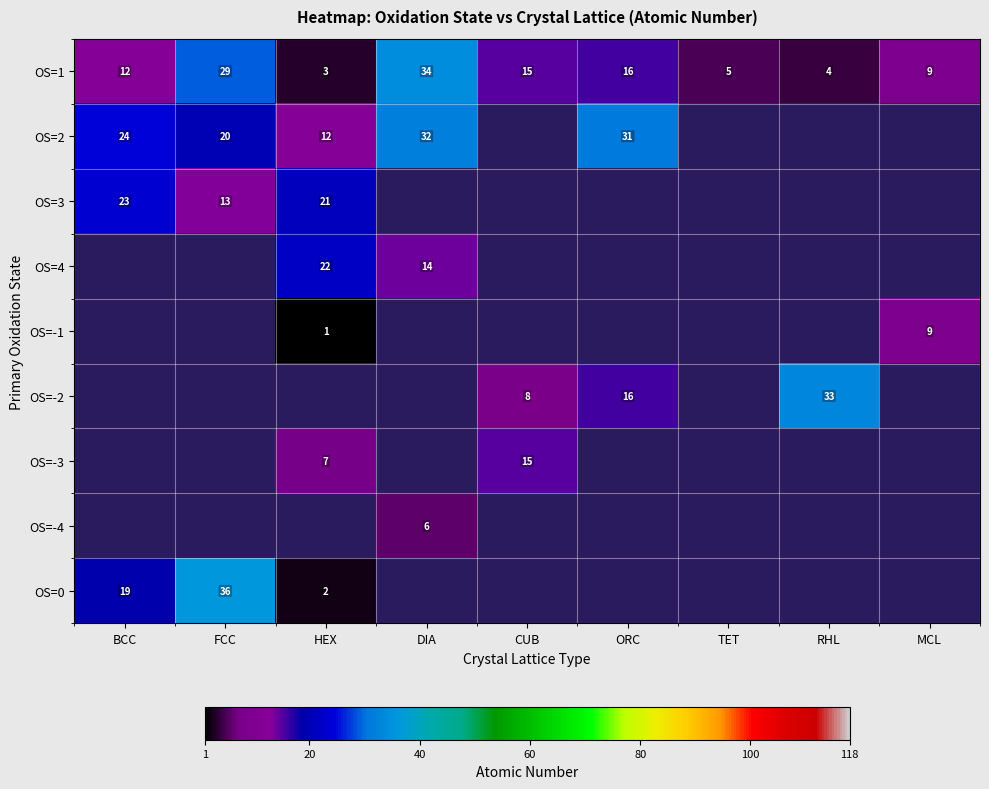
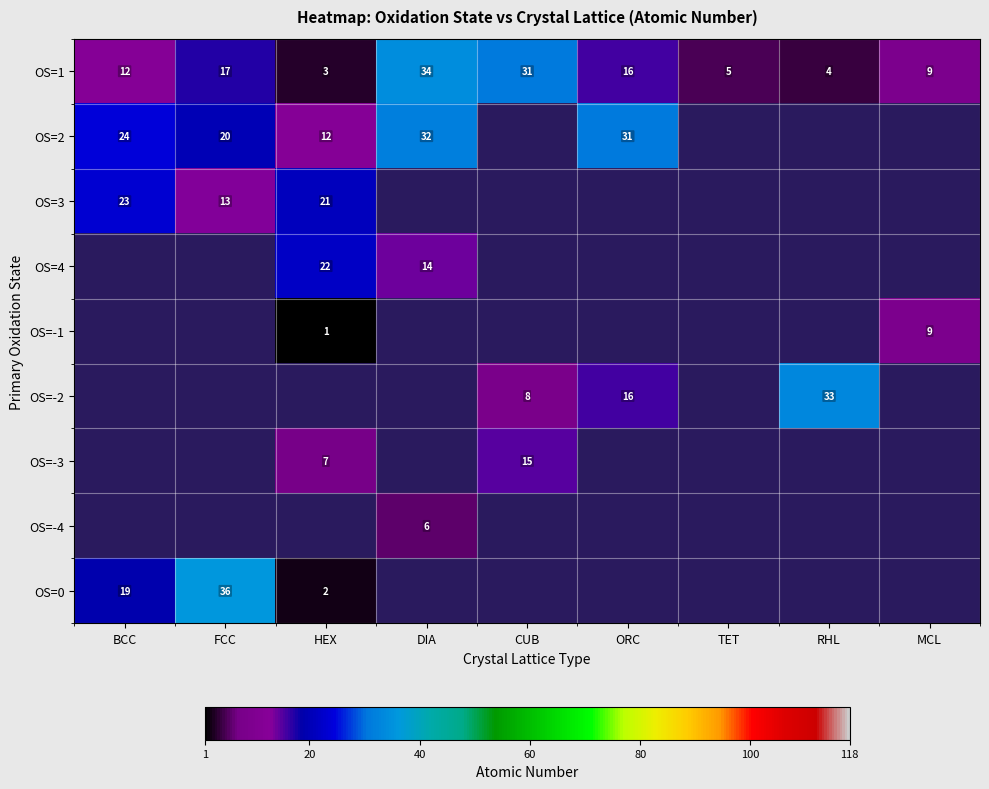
OS=1, FCC: 29 -> 17
OS=1, CUB: 15 -> 31
